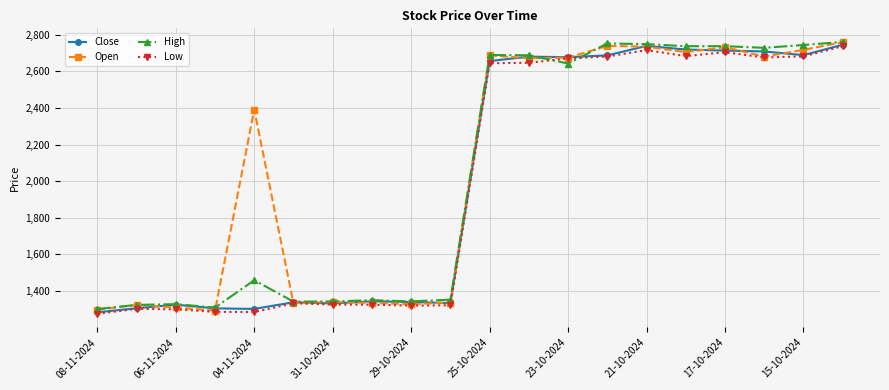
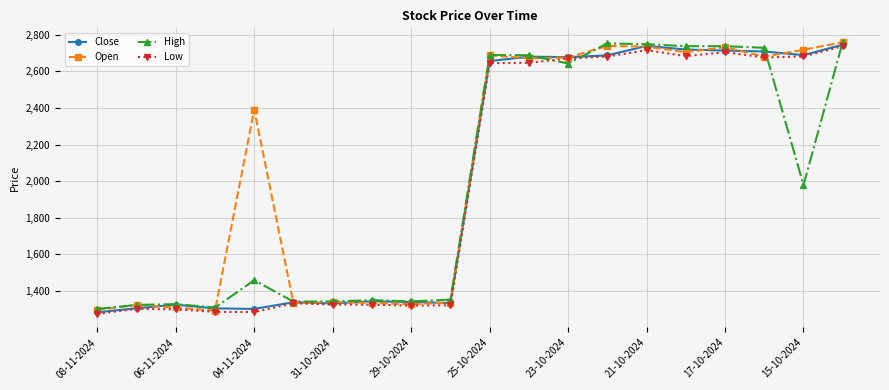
High, 15-10-2024: 2,740 -> 1,980
